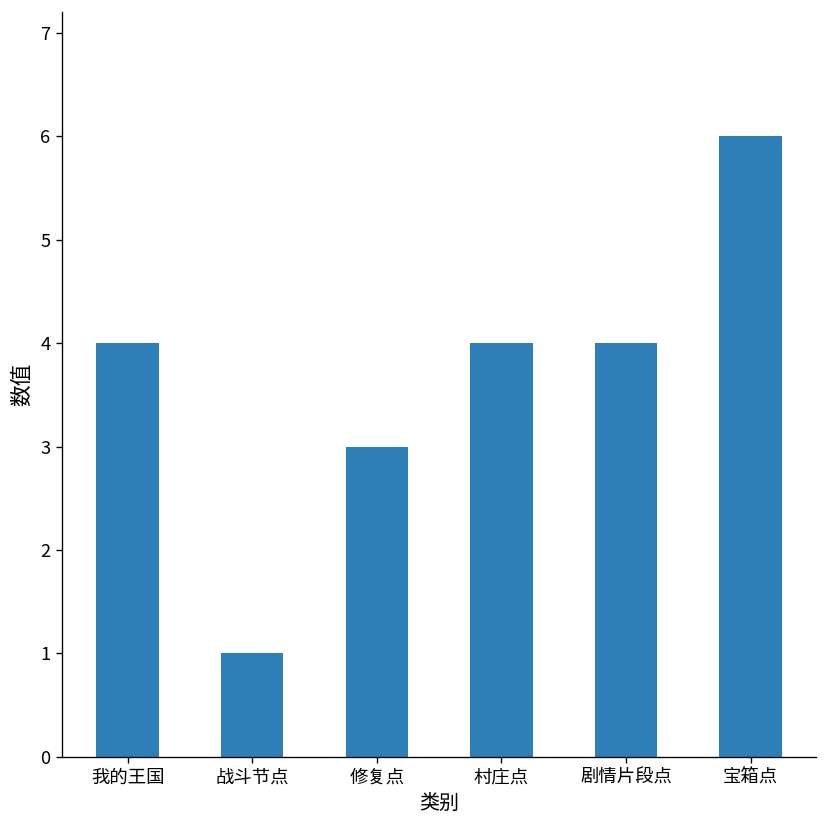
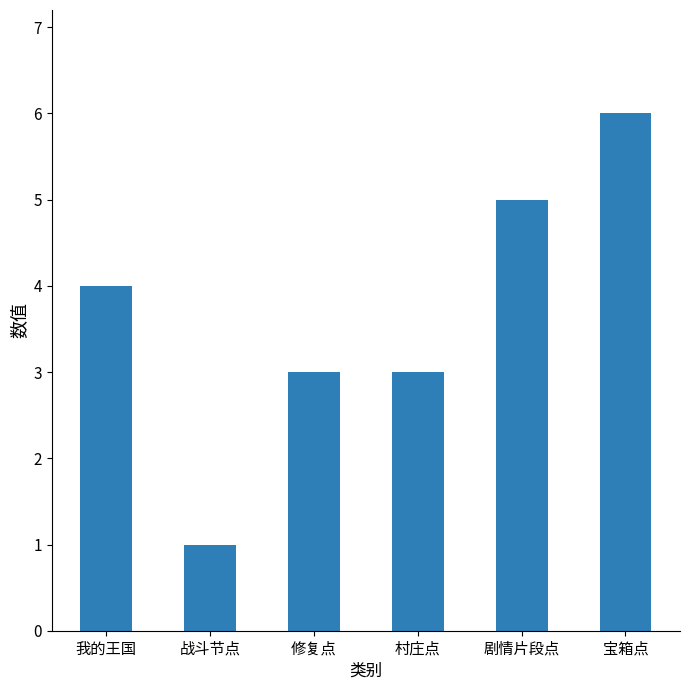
村庄点: 4 -> 3
剧情片段点: 4 -> 5
